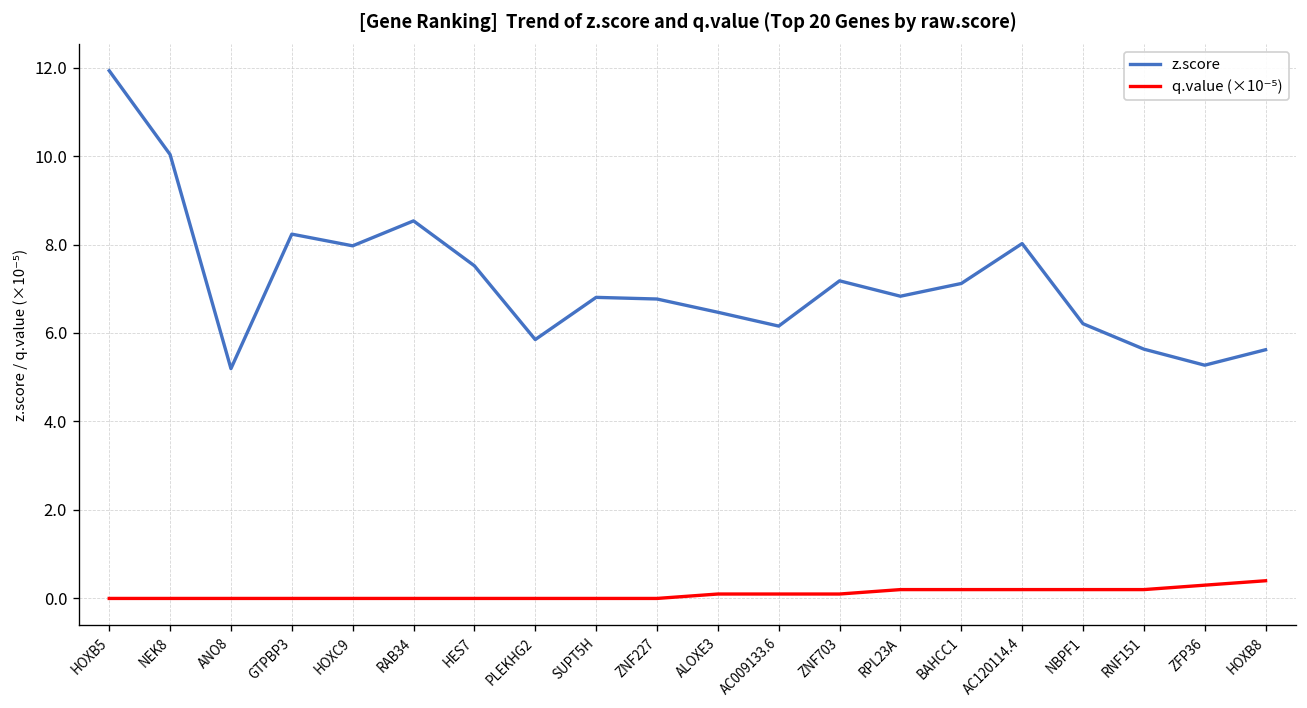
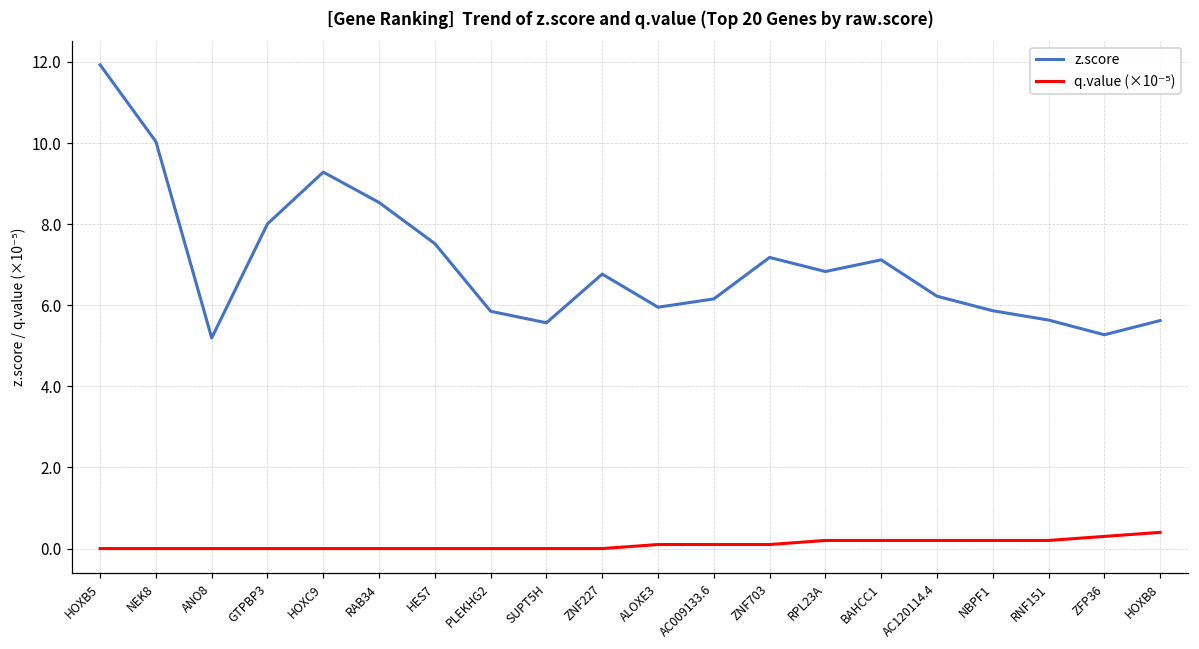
z.score, GTPBP3: 8.2 -> 8.0
z.score, HOXC9: 8.0 -> 9.3
z.score, SUPT5H: 6.8 -> 5.6
z.score, ALOXE3: 6.5 -> 6.0
z.score, AC120114.4: 8.0 -> 6.2
z.score, NBPF1: 6.2 -> 5.9
